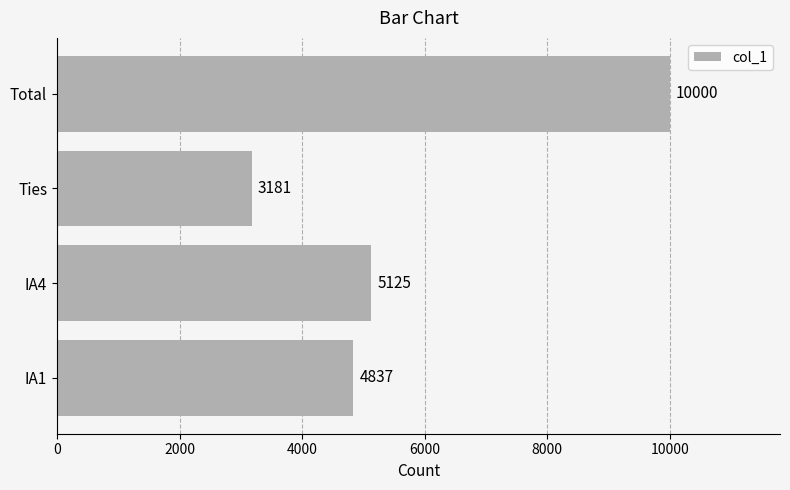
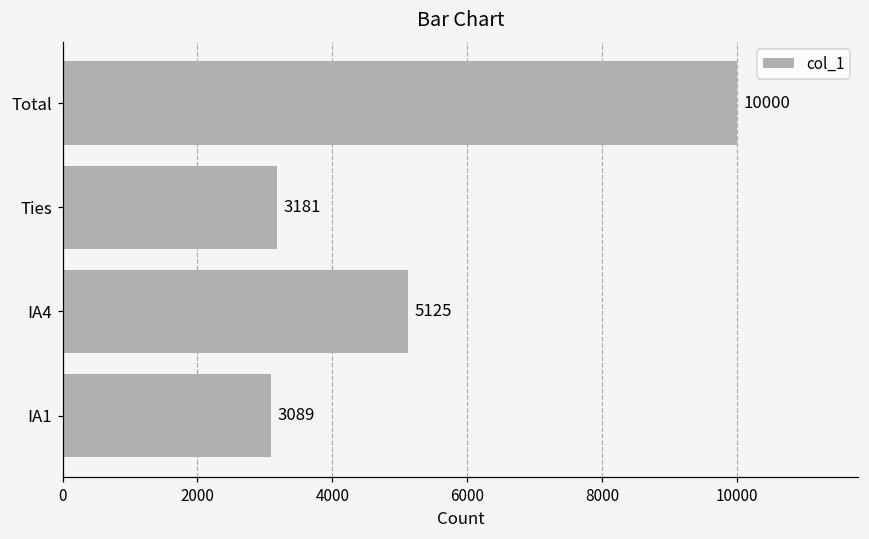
IA1: 4837 -> 3089
